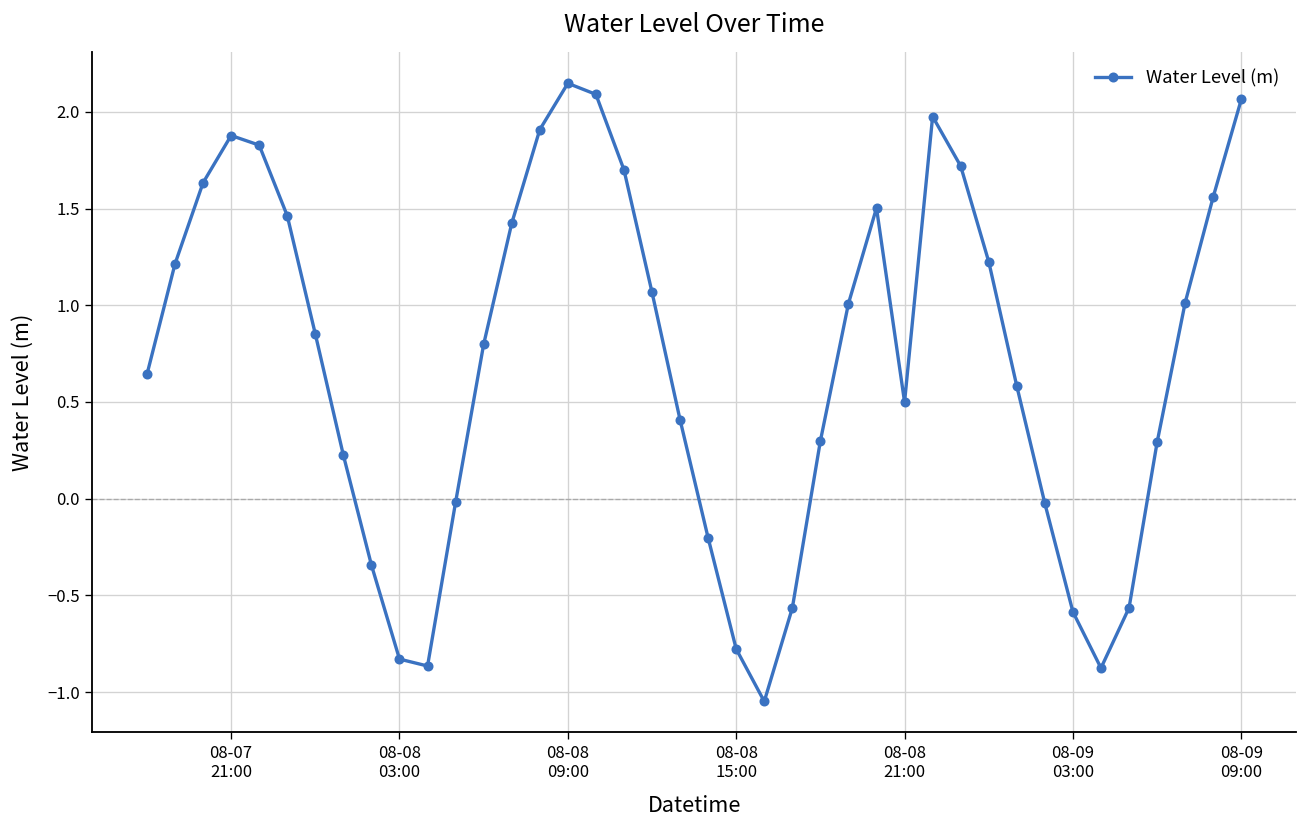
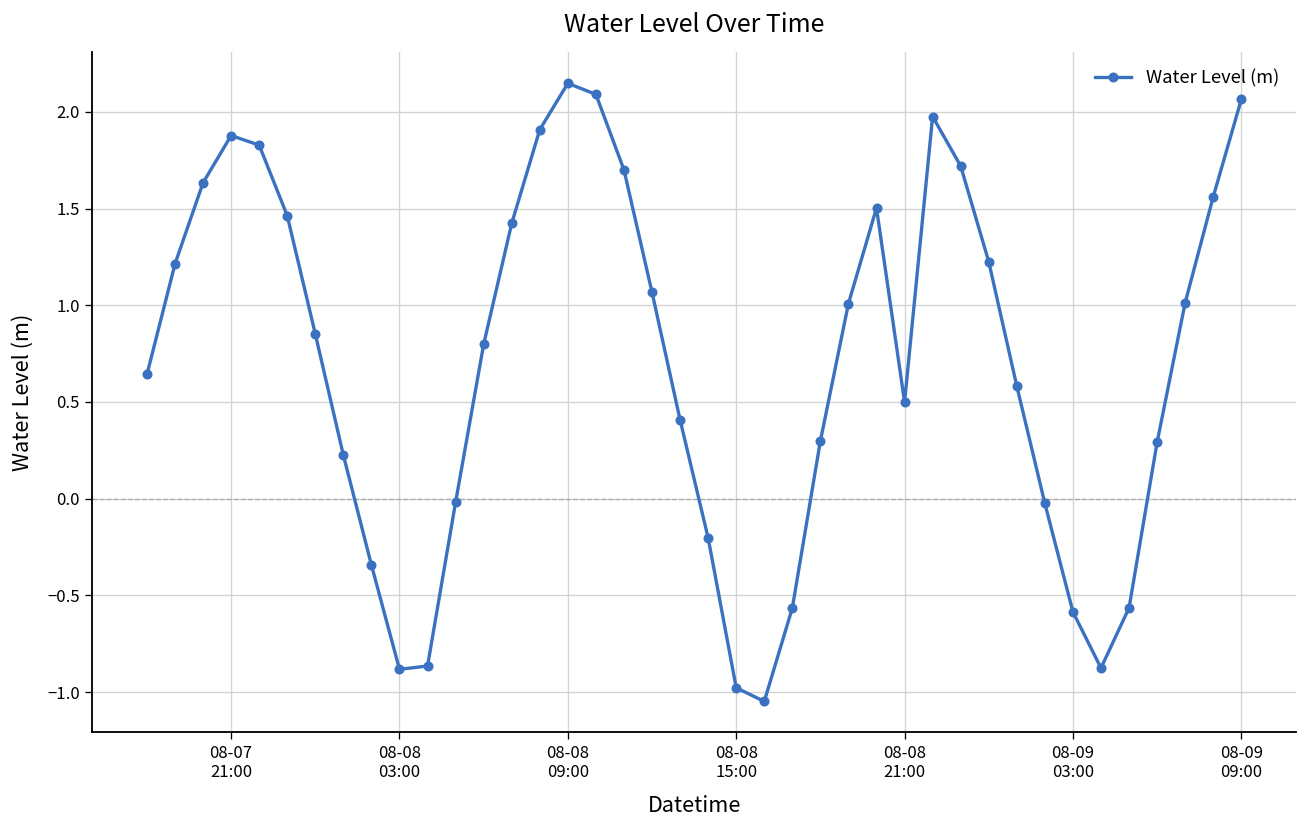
08-08 03:00: -0.83 -> -0.88
08-08 15:00: -0.78 -> -0.98
